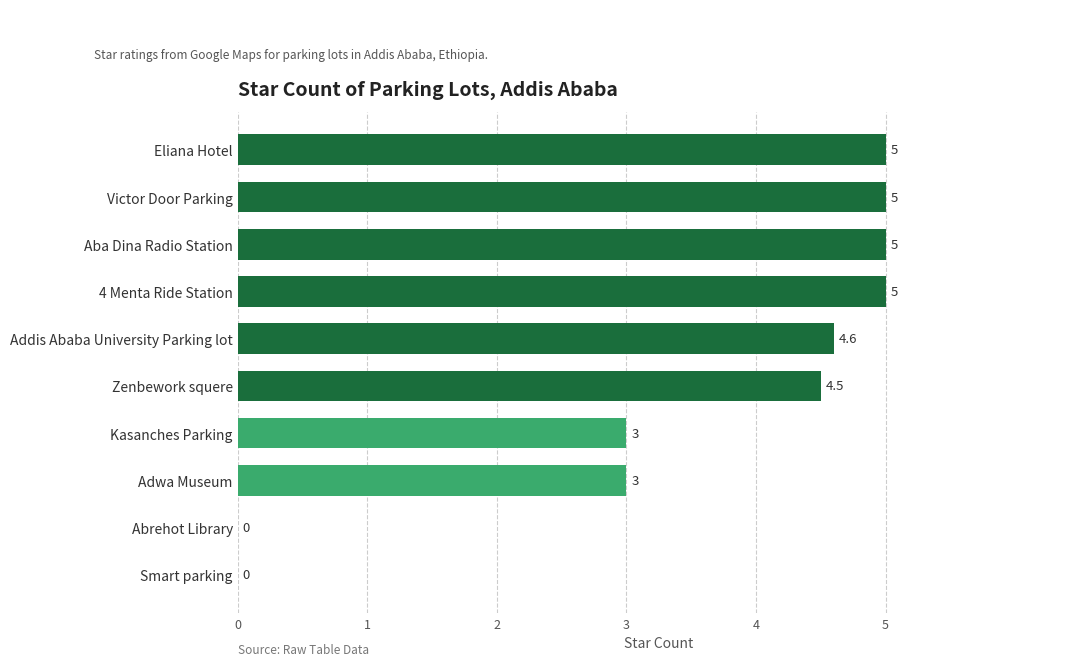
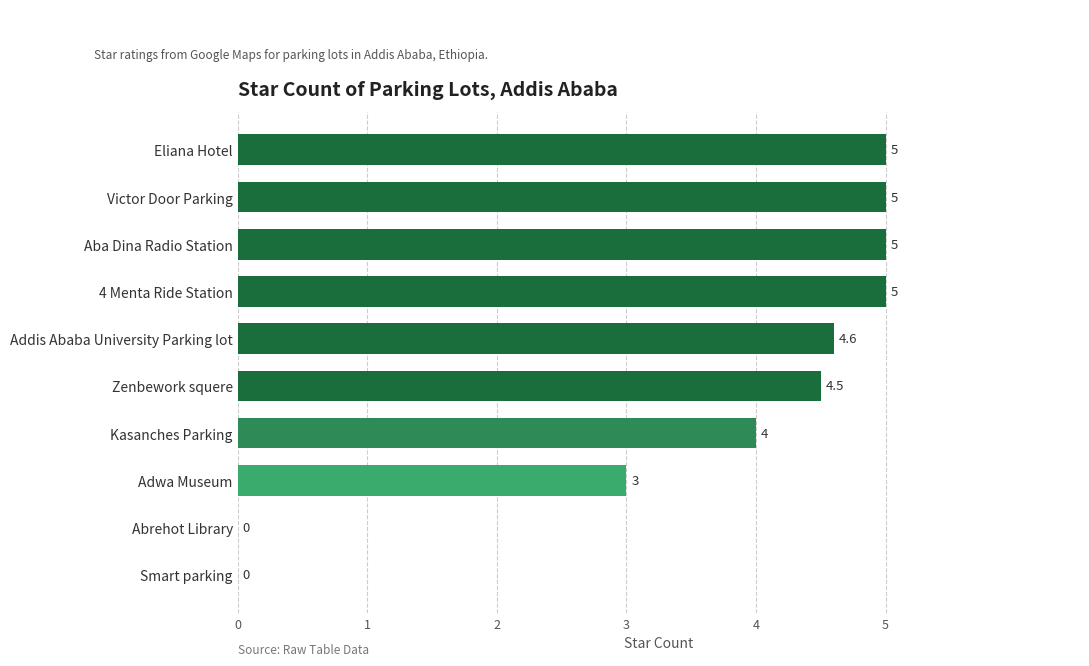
Kasanches Parking: 3 -> 4
